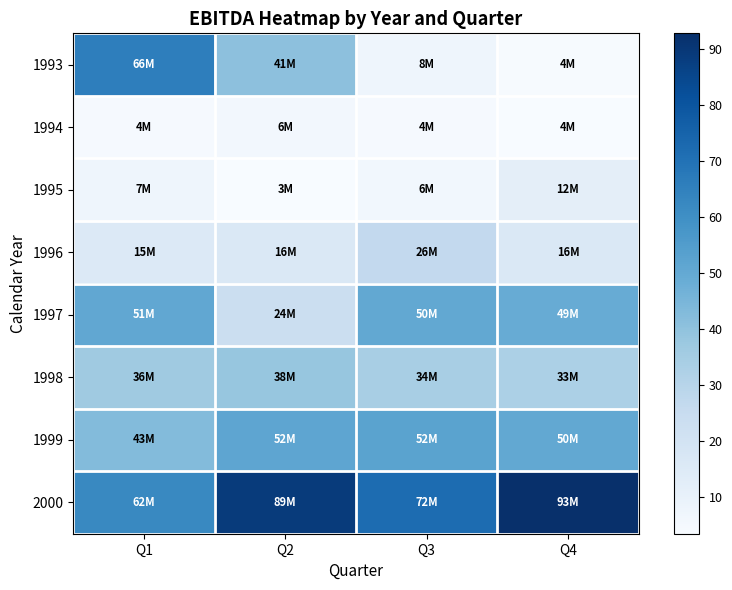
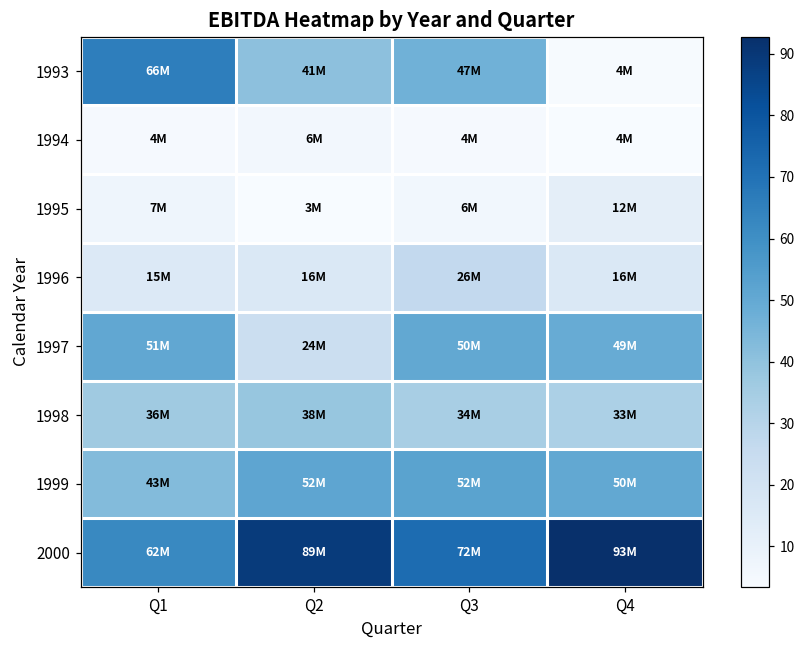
1993, Q3: 8M -> 47M
